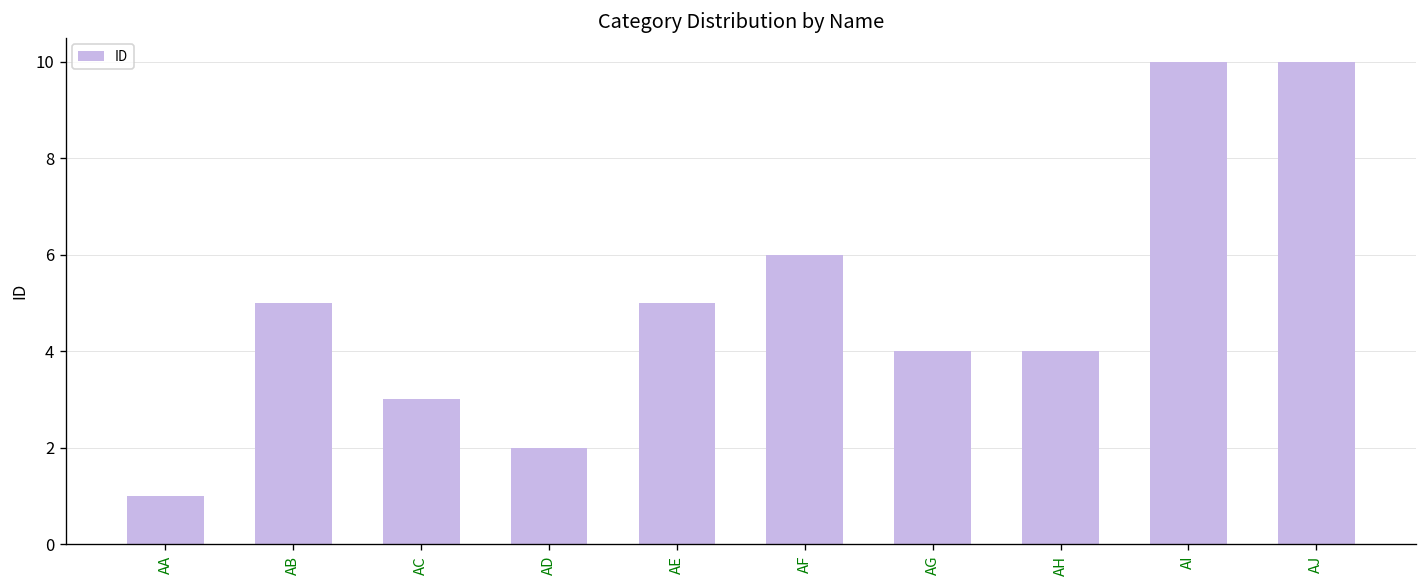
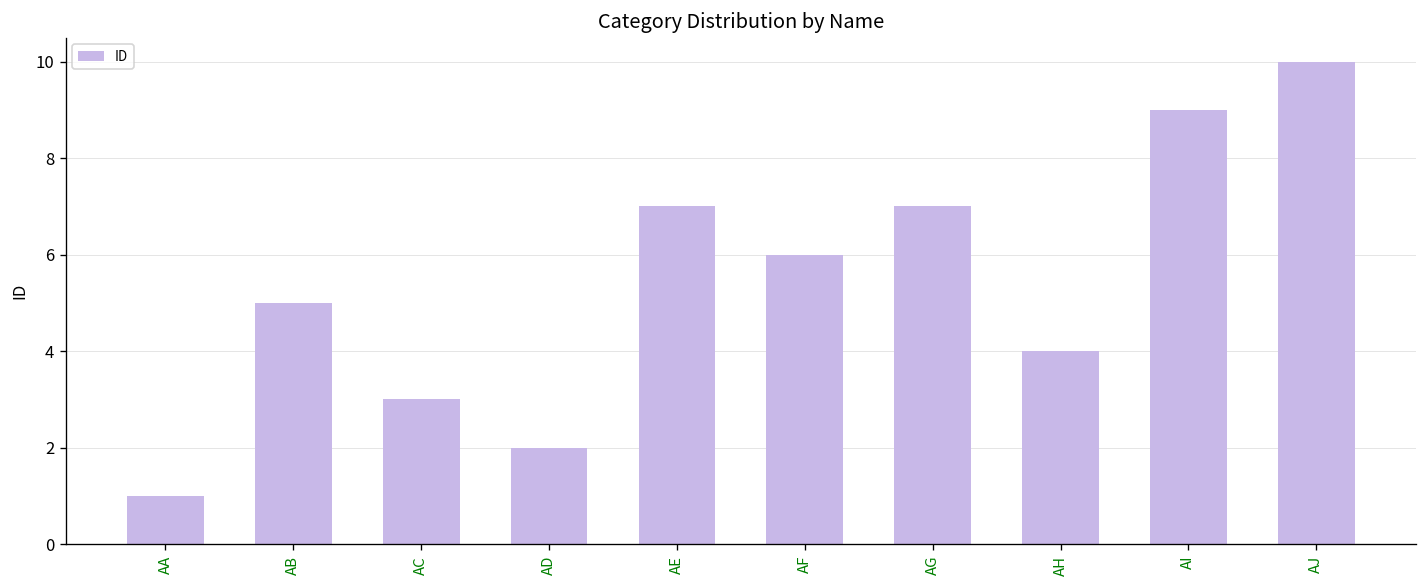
AE: 5 -> 7
AG: 4 -> 7
AI: 10 -> 9
